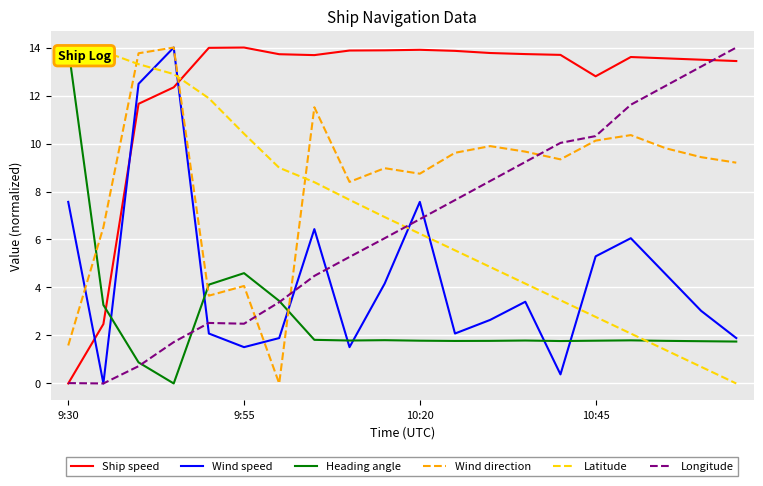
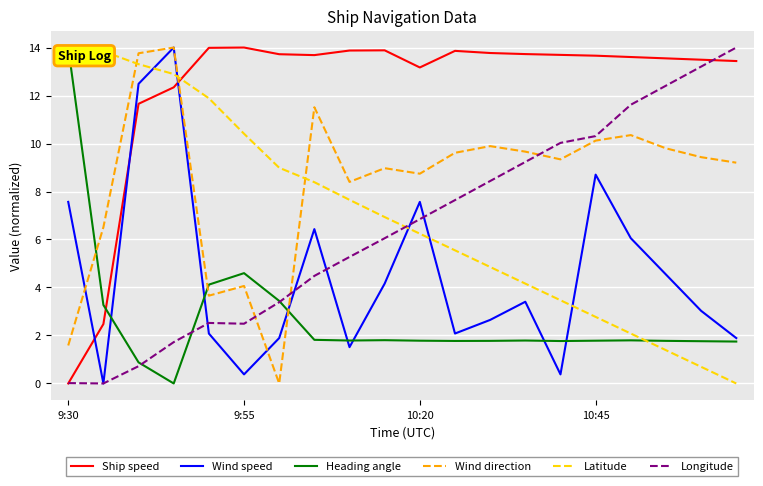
Wind speed, 9:55: 1.5 -> 0.4
Ship speed, 10:20: 13.9 -> 13.2
Ship speed, 10:45: 12.8 -> 13.7
Wind speed, 10:45: 5.3 -> 8.7
